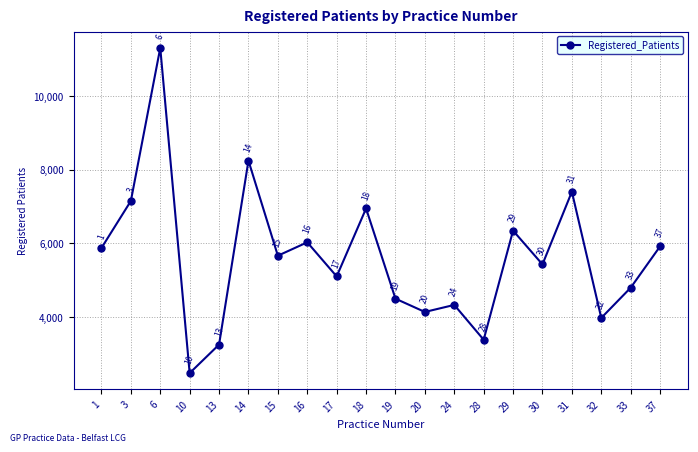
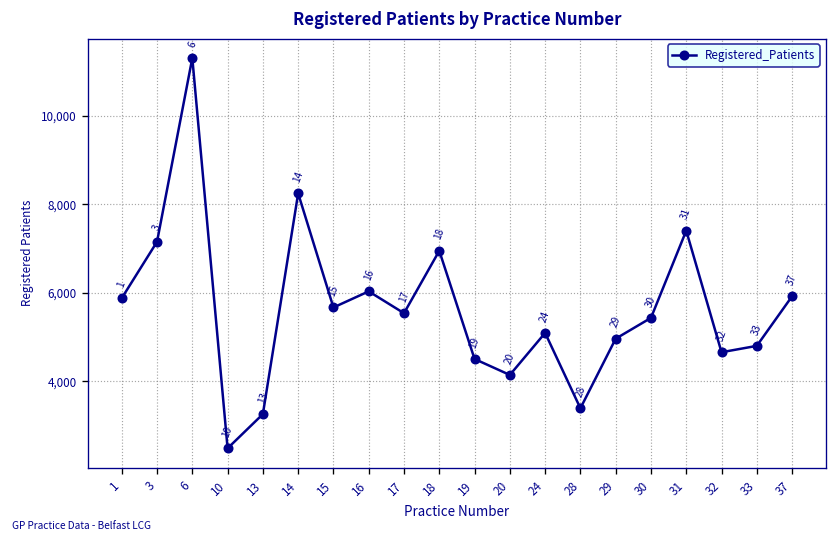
17: 5,100 -> 5,500
24: 4,300 -> 5,100
29: 6,300 -> 5,000
32: 4,000 -> 4,700
